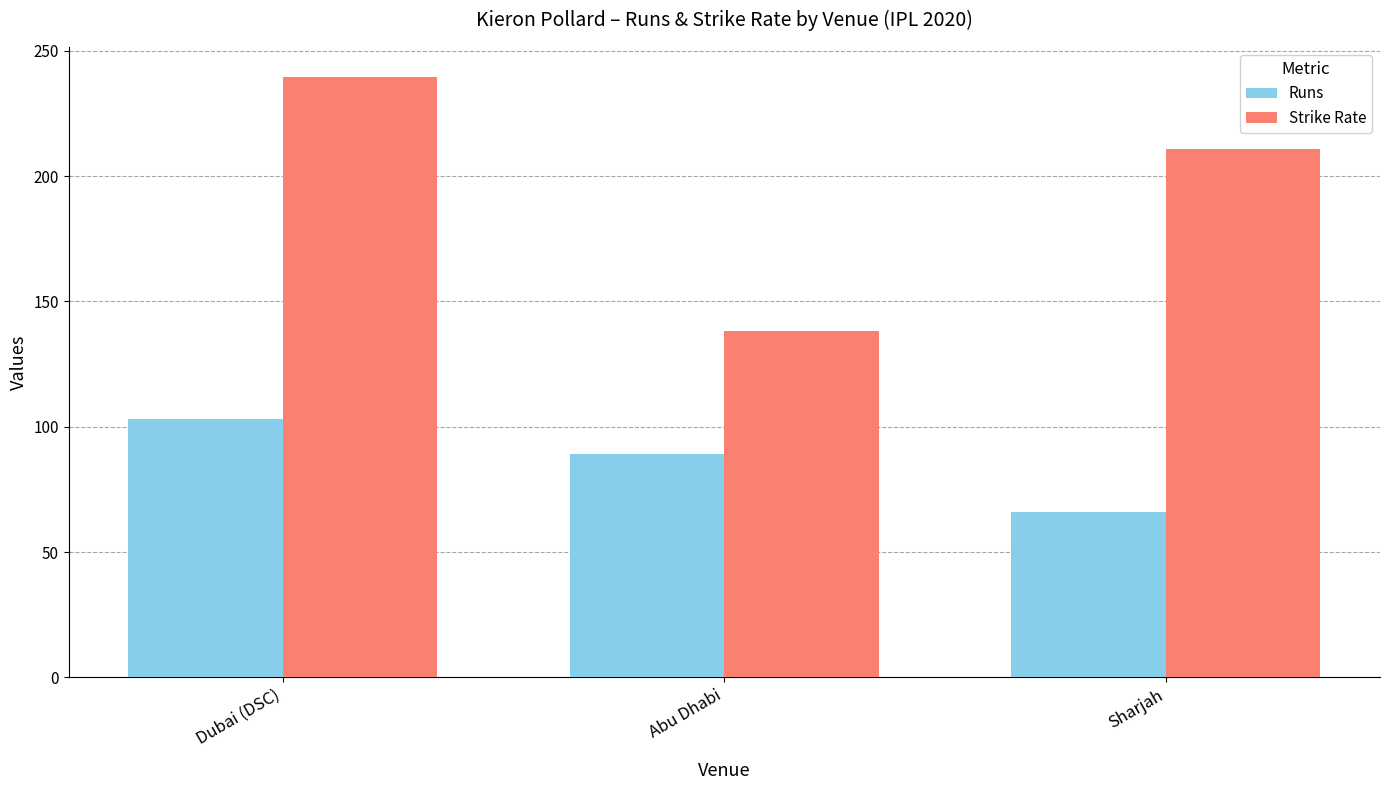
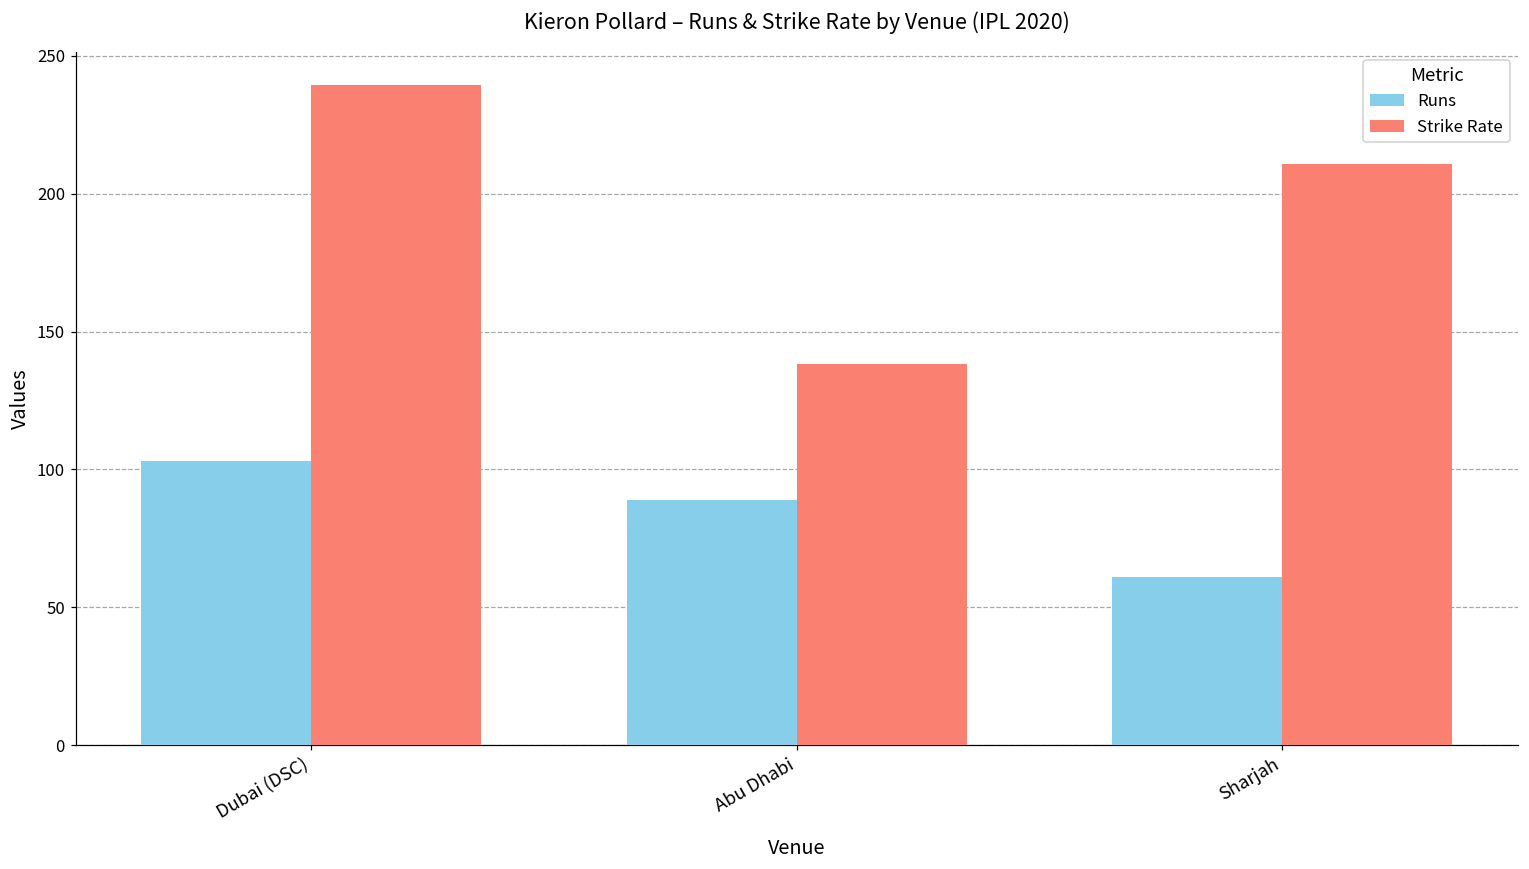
Runs, Sharjah: 66 -> 61
